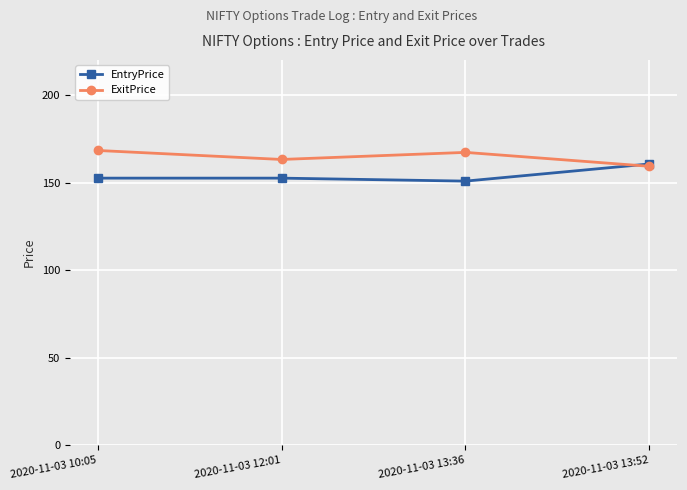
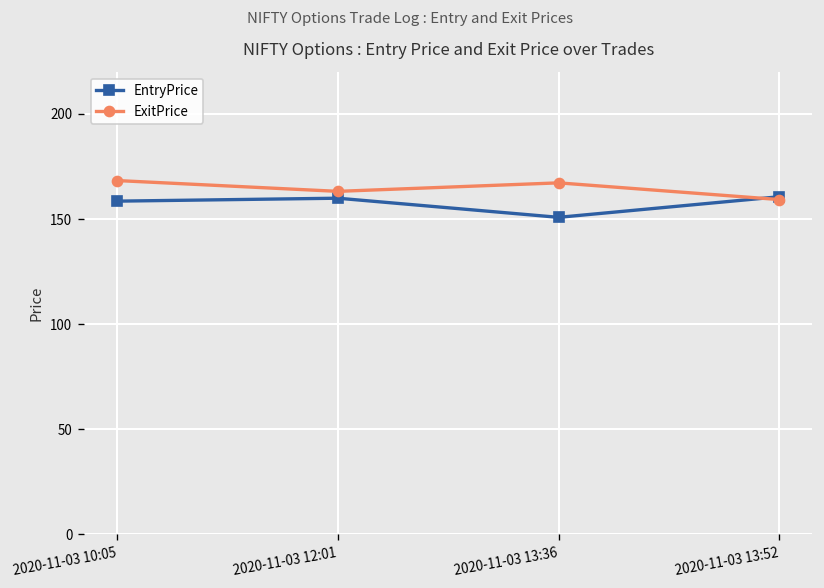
EntryPrice, 2020-11-03 10:05: 153 -> 159
EntryPrice, 2020-11-03 12:01: 153 -> 160
